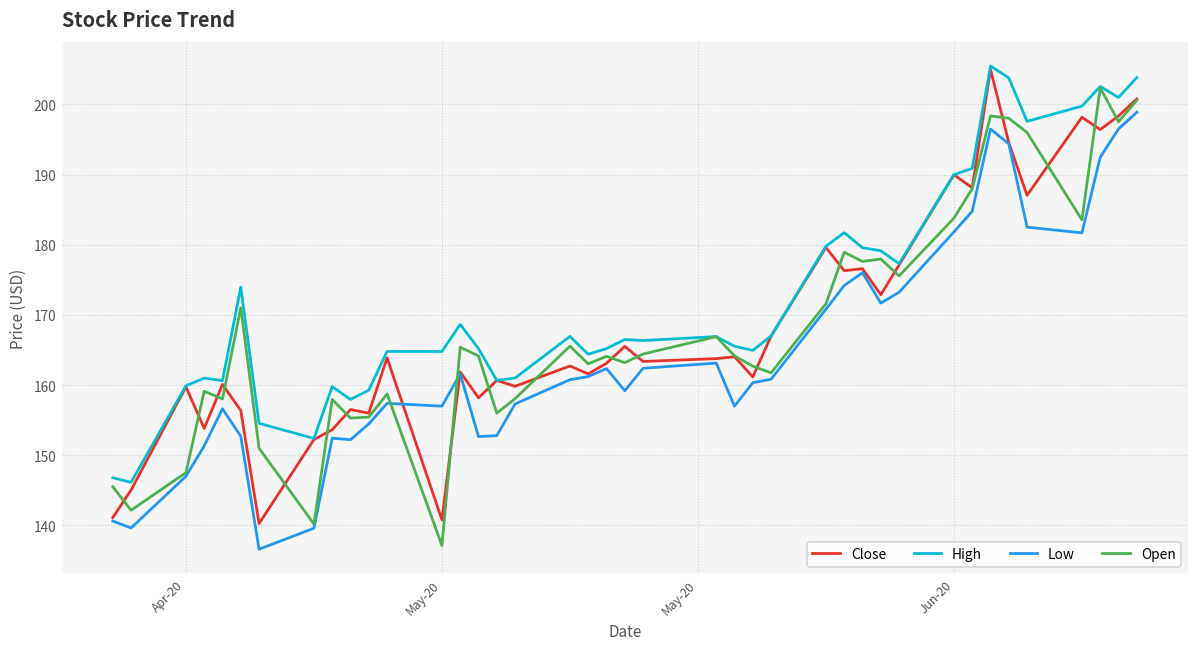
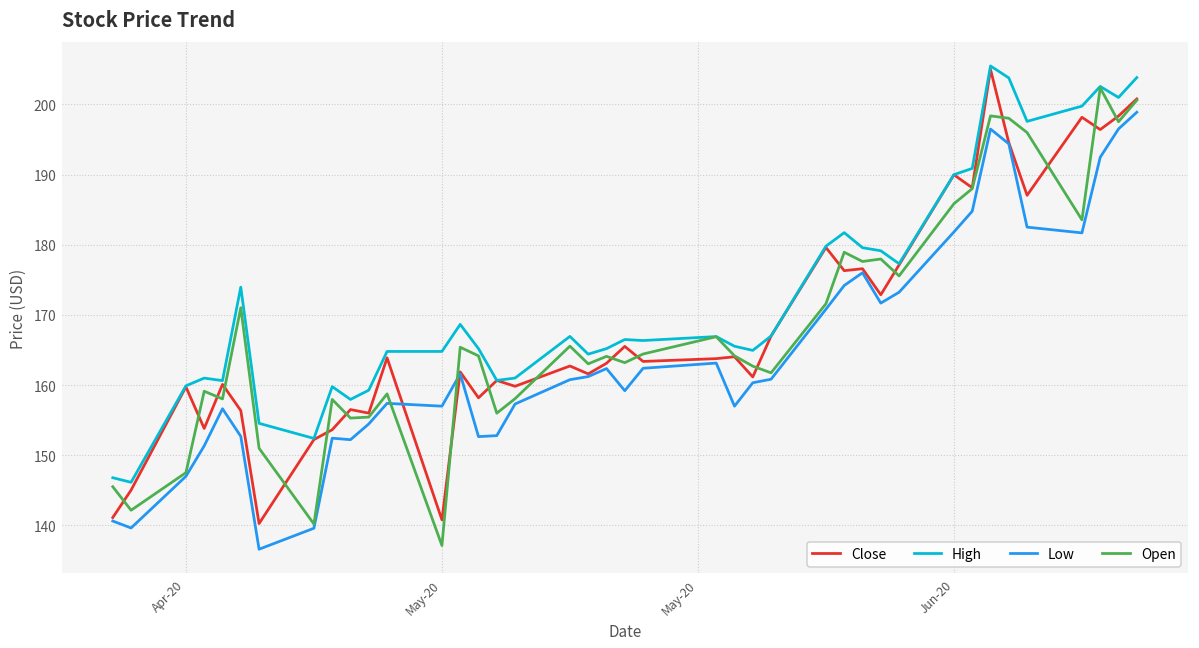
Open, Jun-20: 184 -> 186
